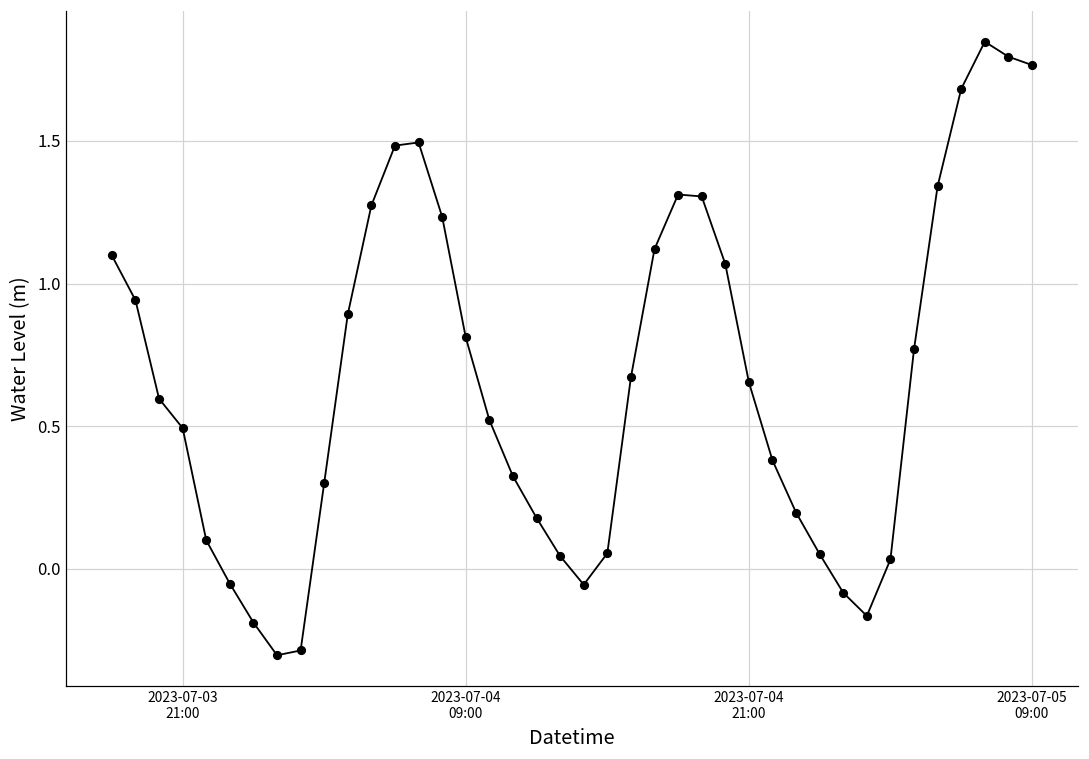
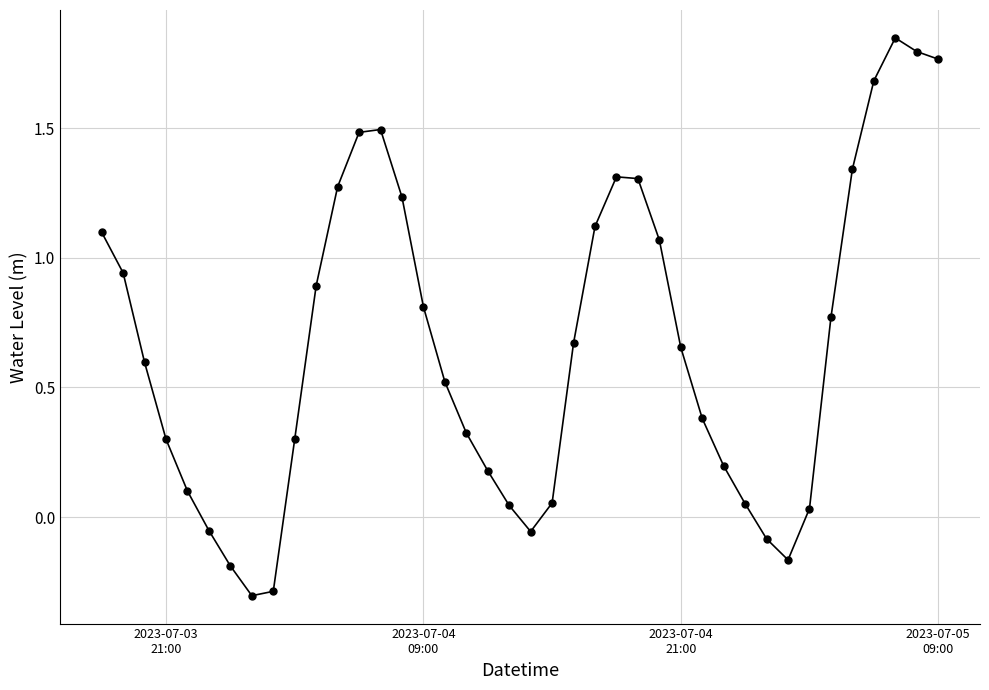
2023-07-03 21:00: 0.49 -> 0.30
